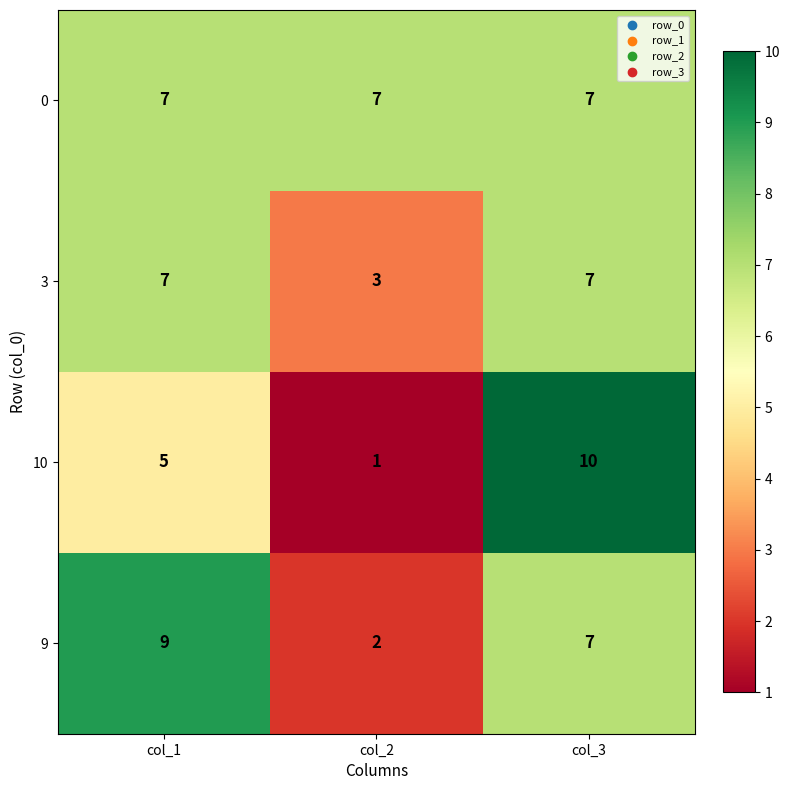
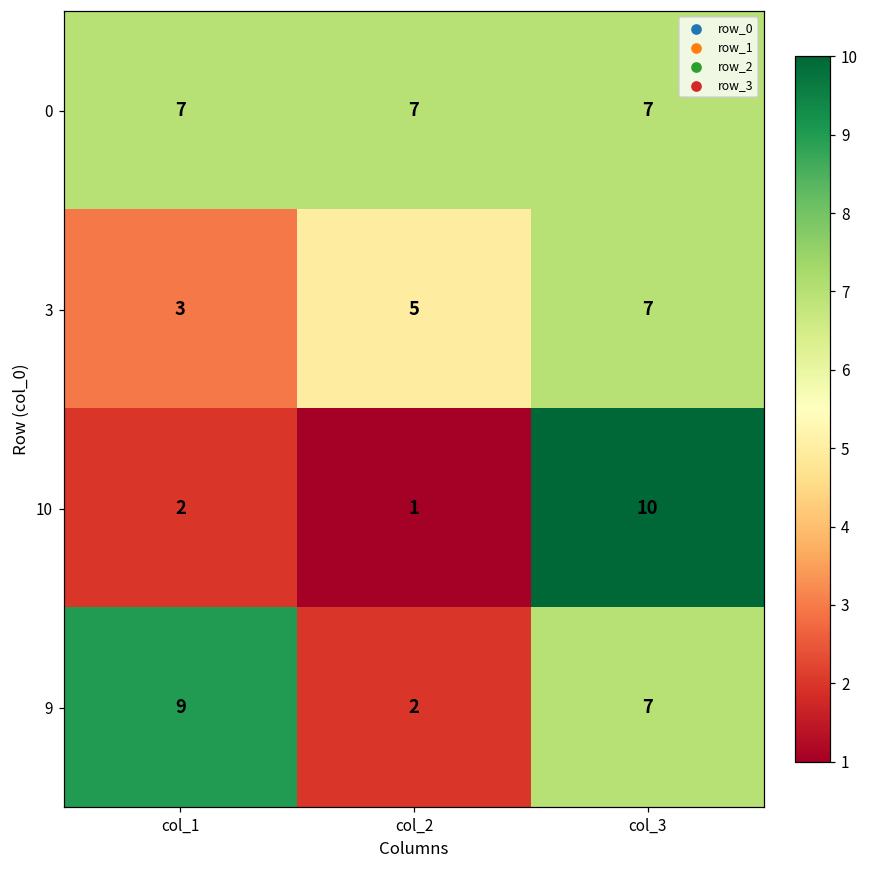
3, col_1: 7 -> 3
3, col_2: 3 -> 5
10, col_1: 5 -> 2
